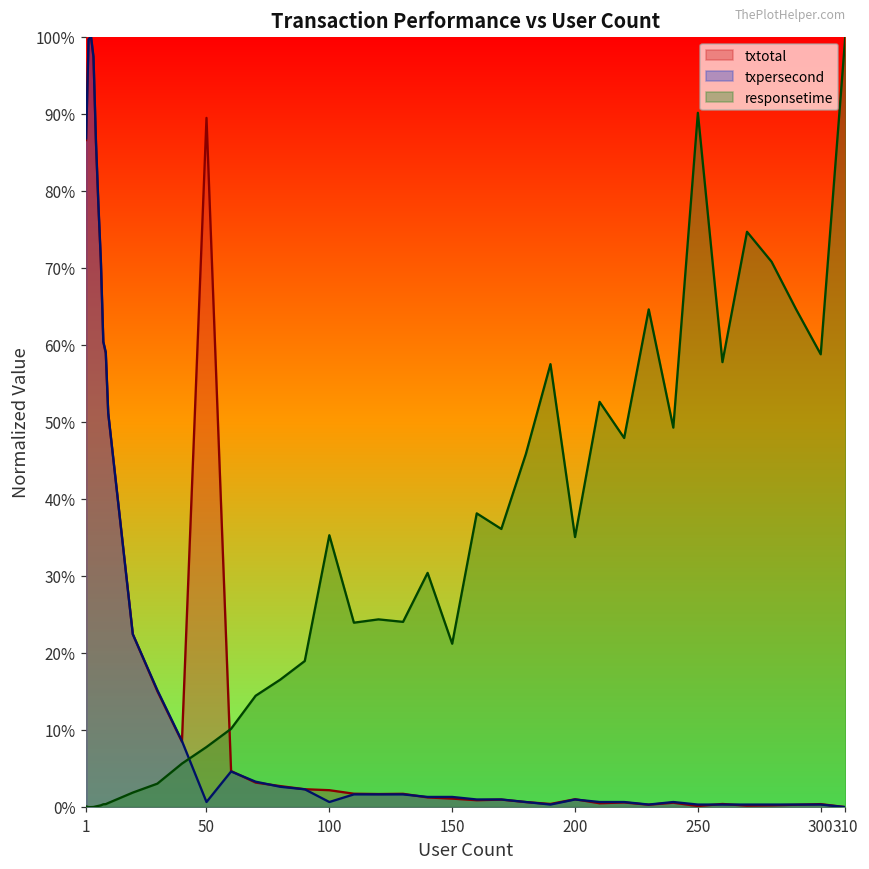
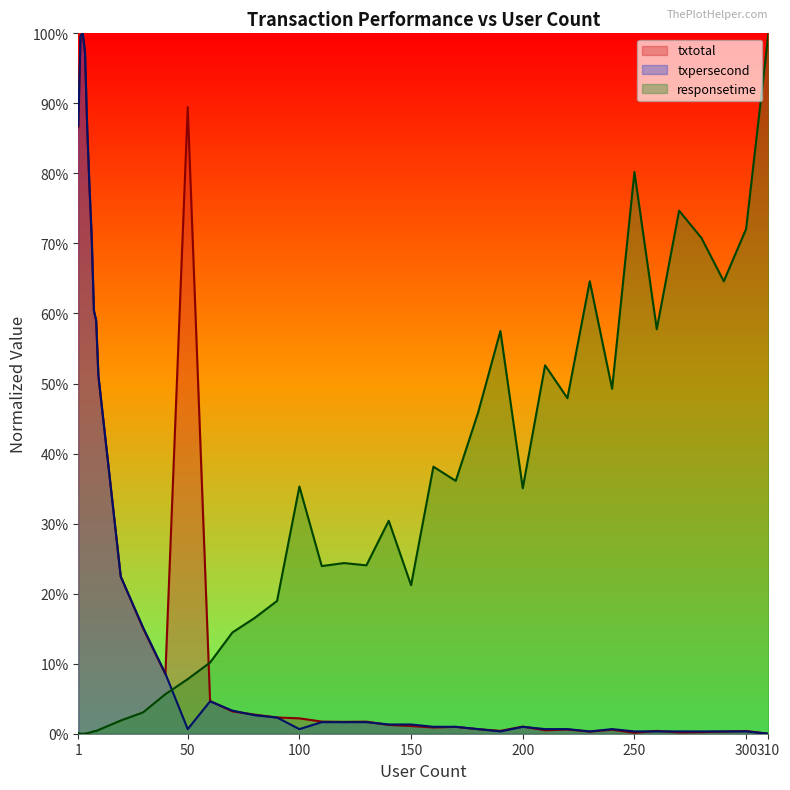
responsetime, 250: 90% -> 80%
responsetime, 300: 59% -> 72%
